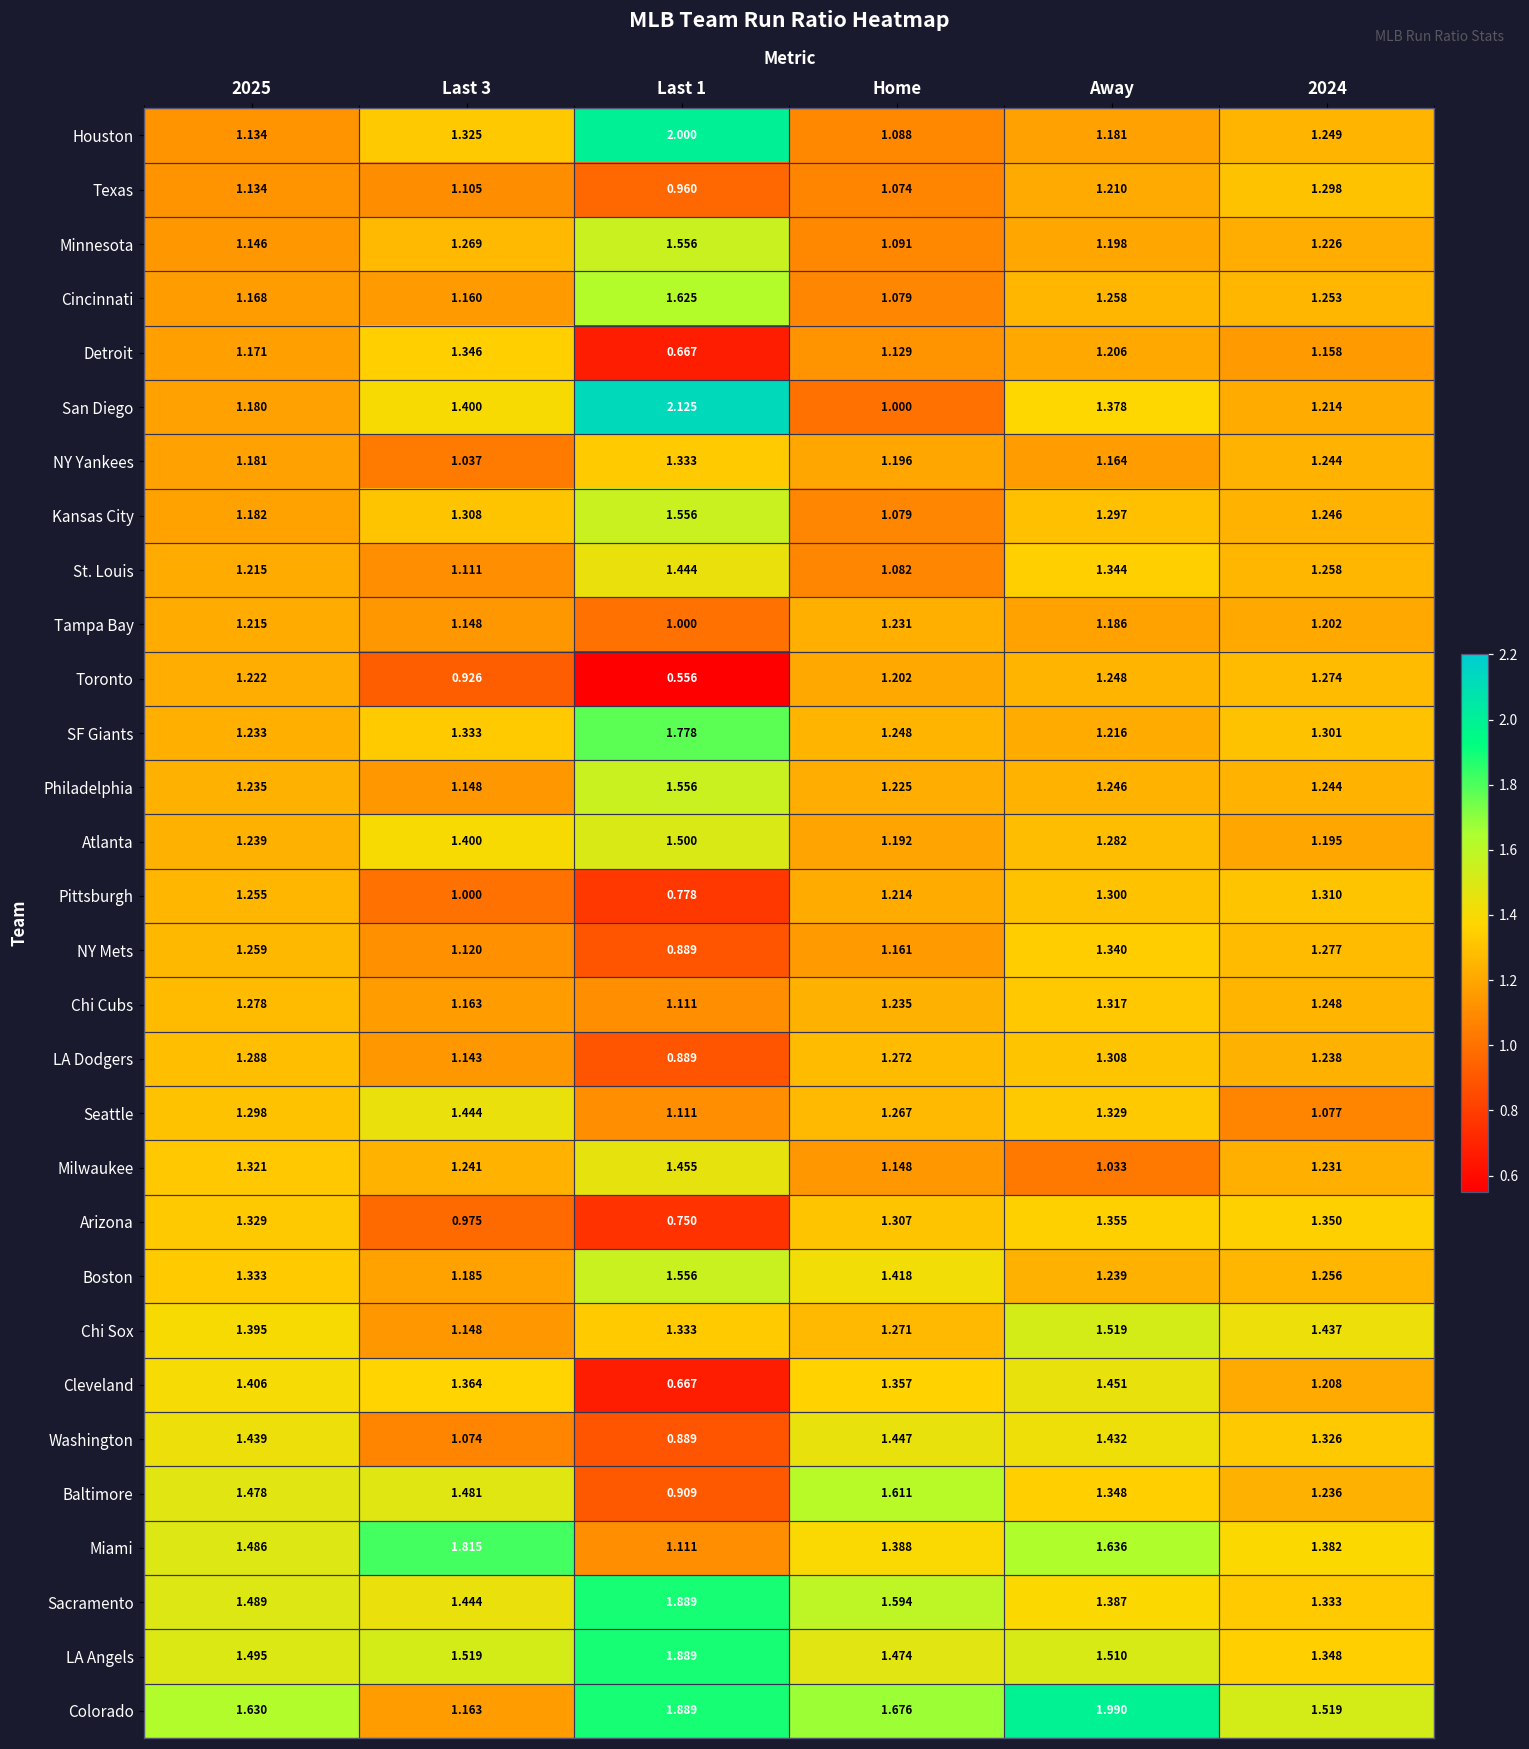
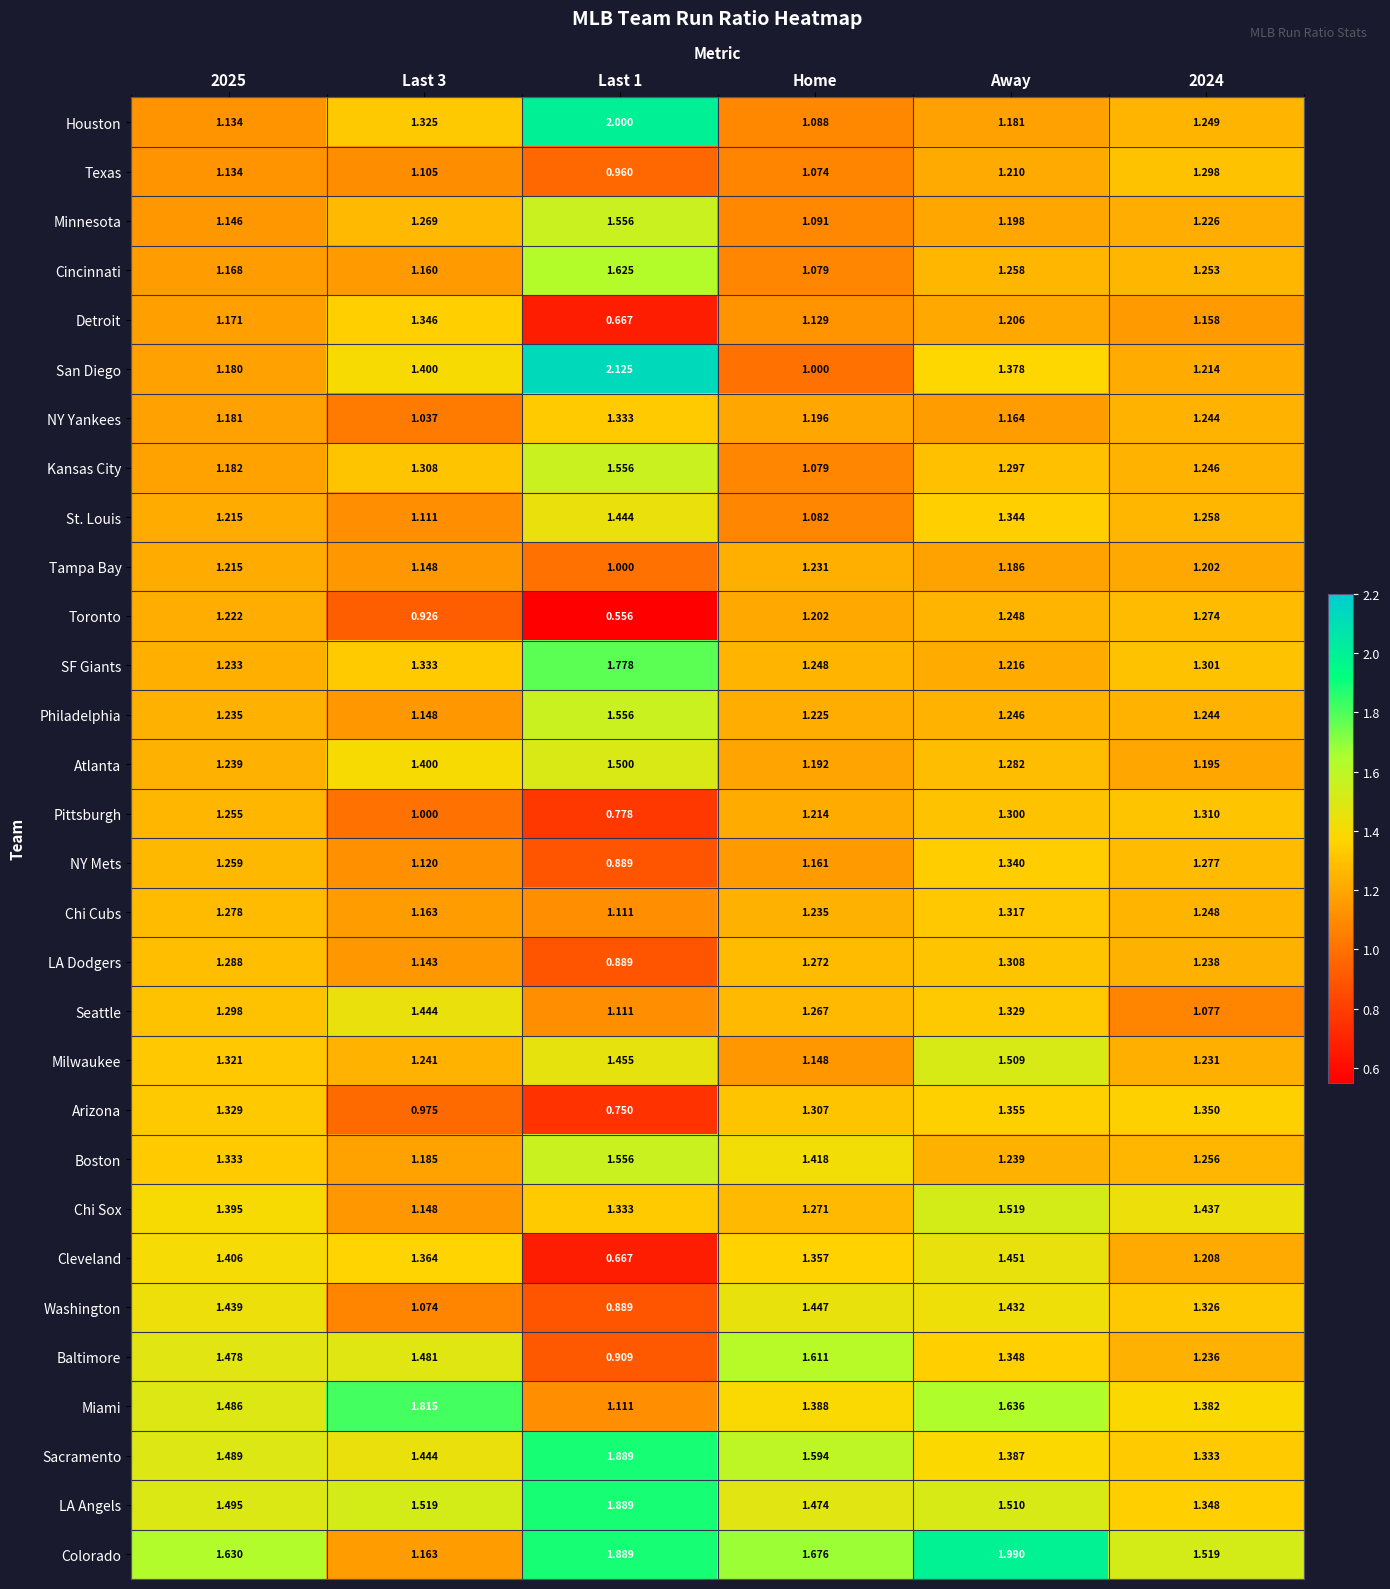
Milwaukee, Away: 1.033 -> 1.509
